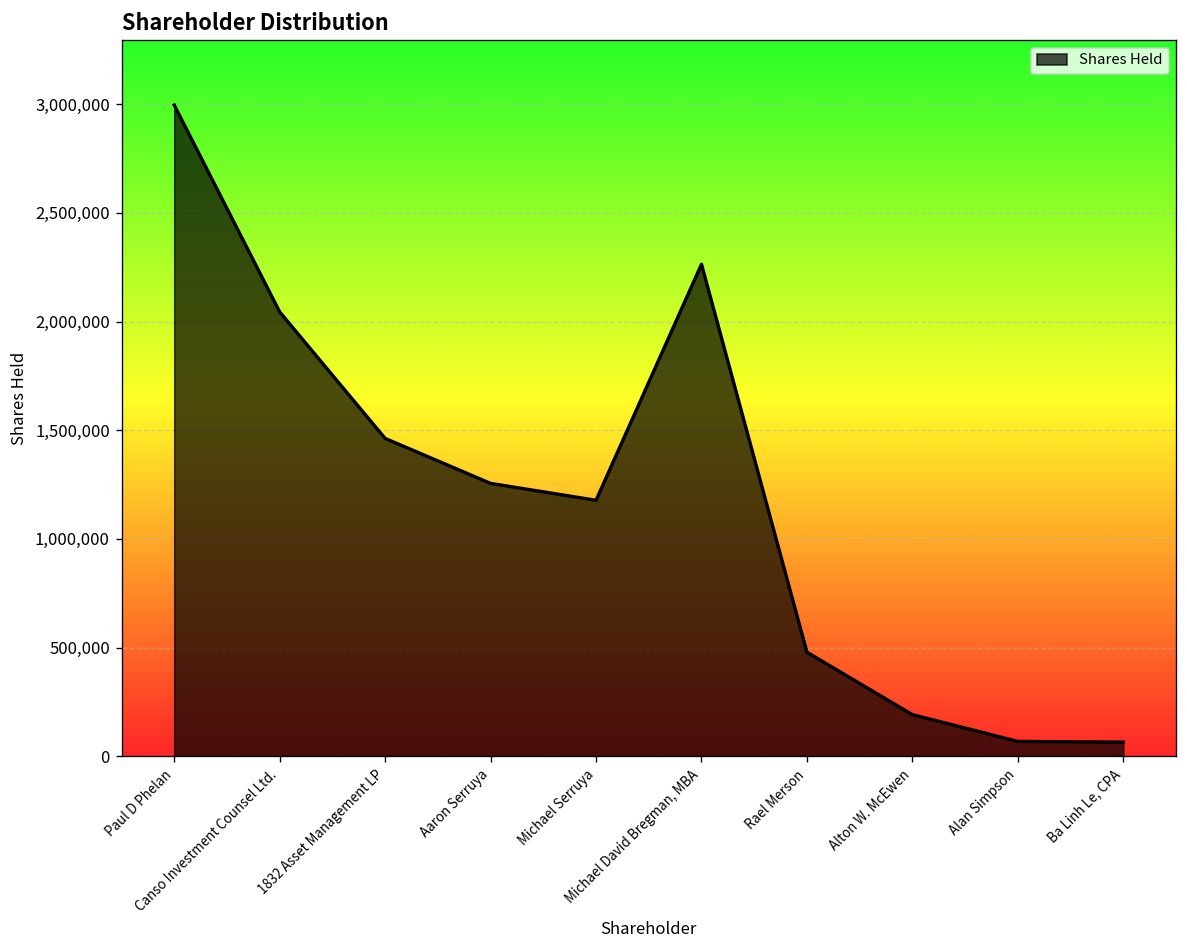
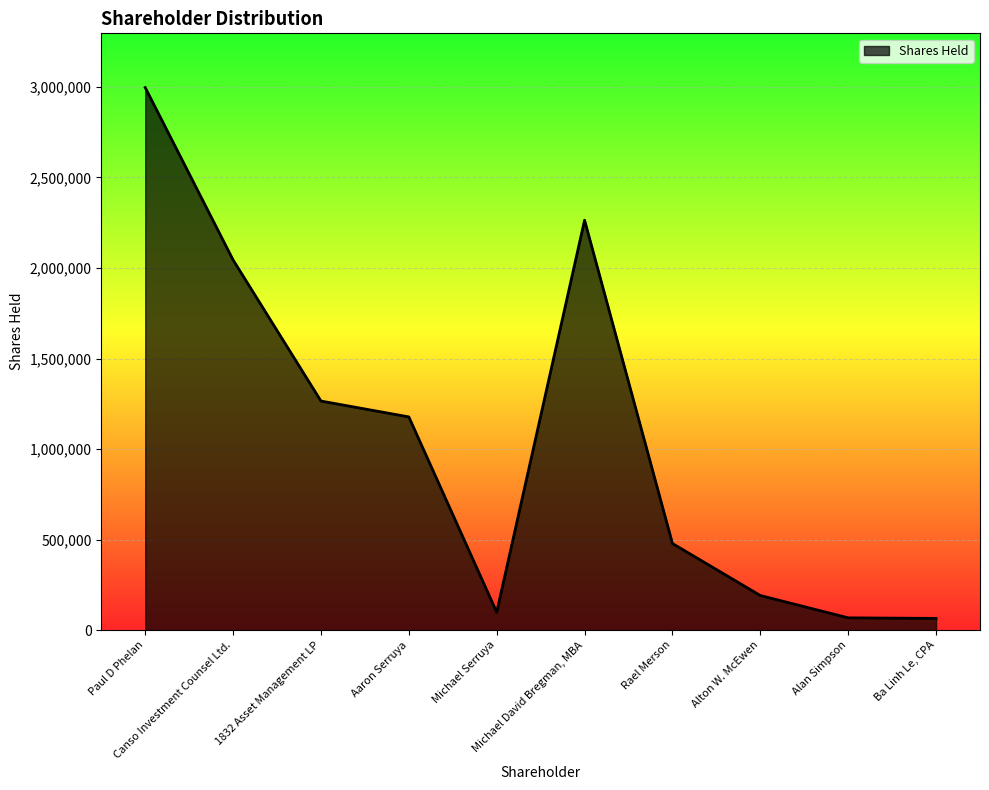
1832 Asset Management LP: 1,460,000 -> 1,270,000
Aaron Serruya: 1,260,000 -> 1,180,000
Michael Serruya: 1,180,000 -> 100,000
